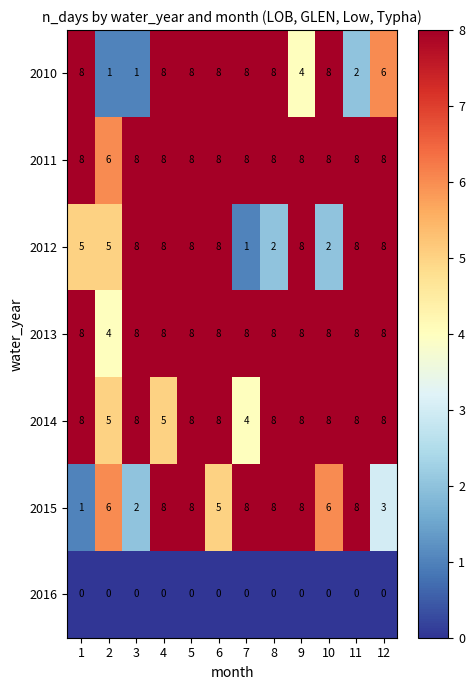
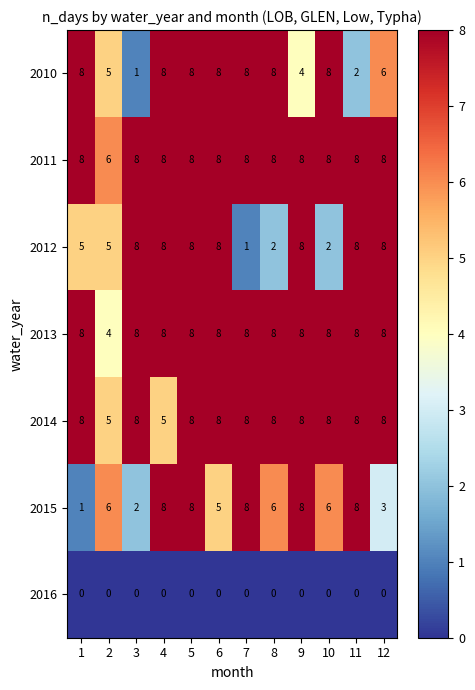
2010, 2: 1 -> 5
2014, 7: 4 -> 8
2015, 8: 8 -> 6
